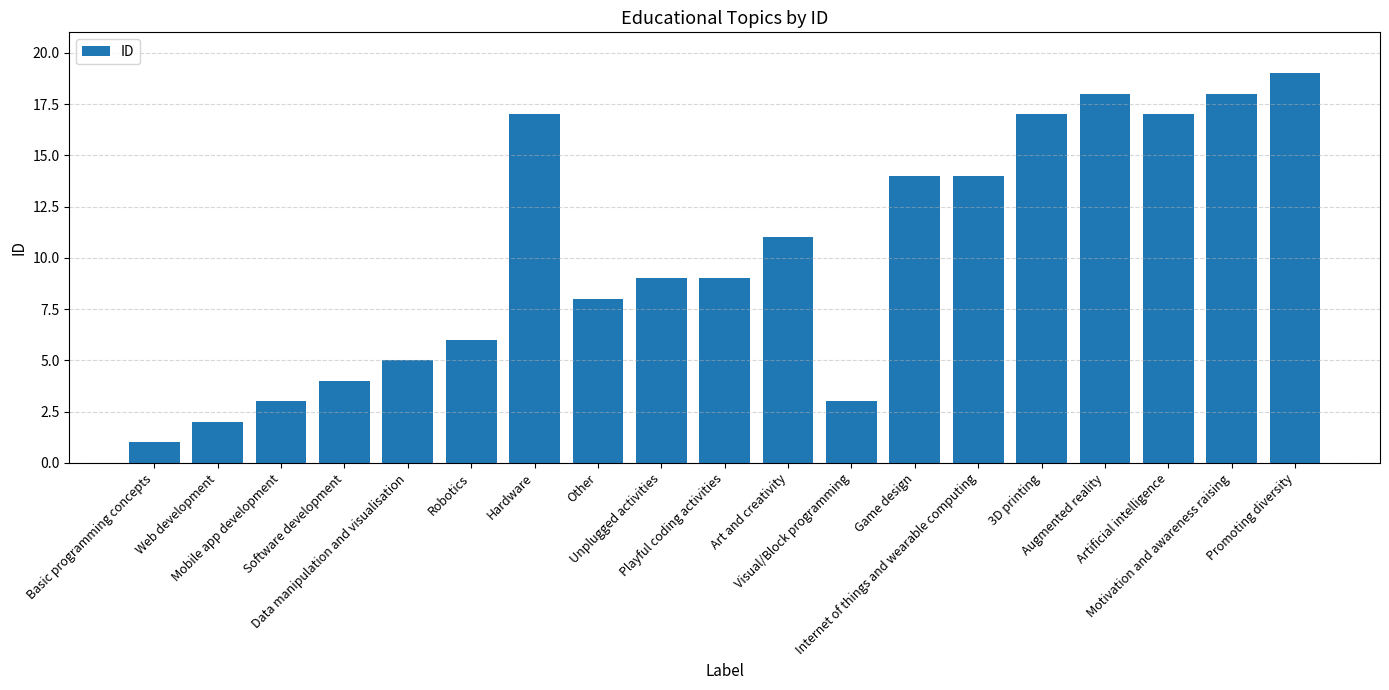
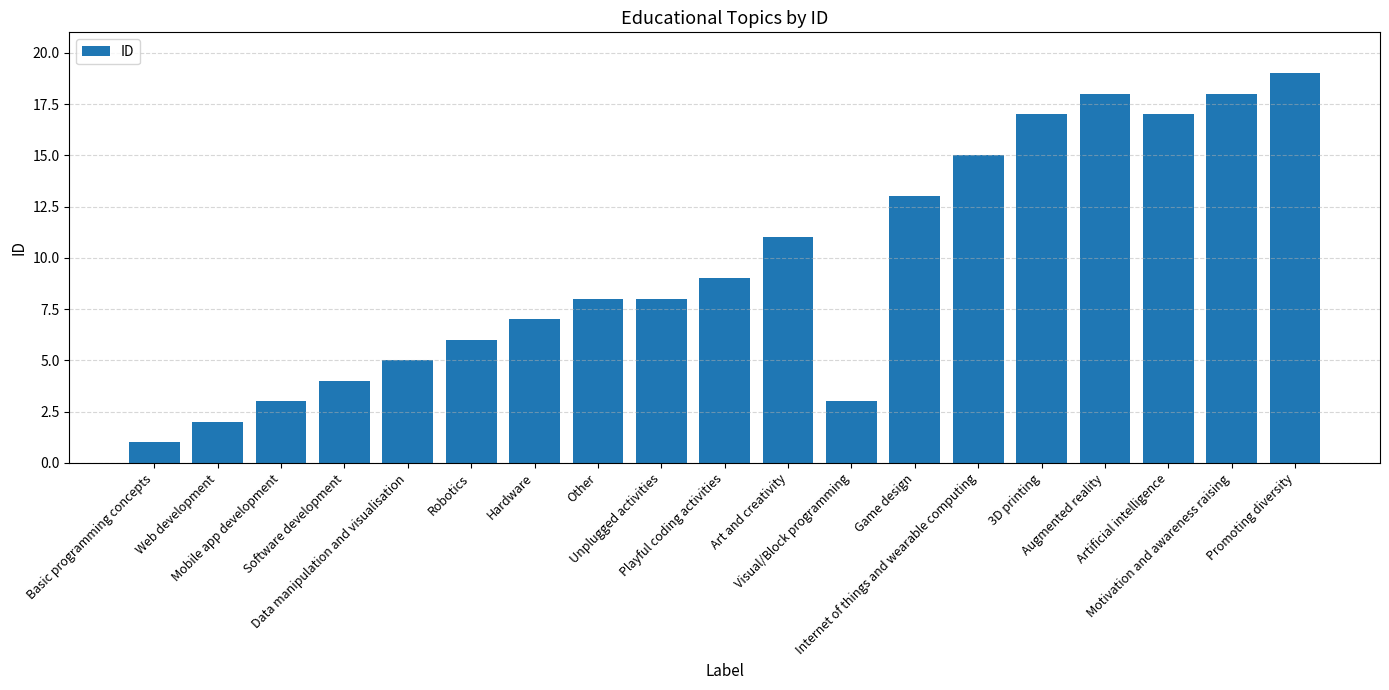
Hardware: 17 -> 7
Unplugged activities: 9 -> 8
Game design: 14 -> 13
Internet of things and wearable computing: 14 -> 15
